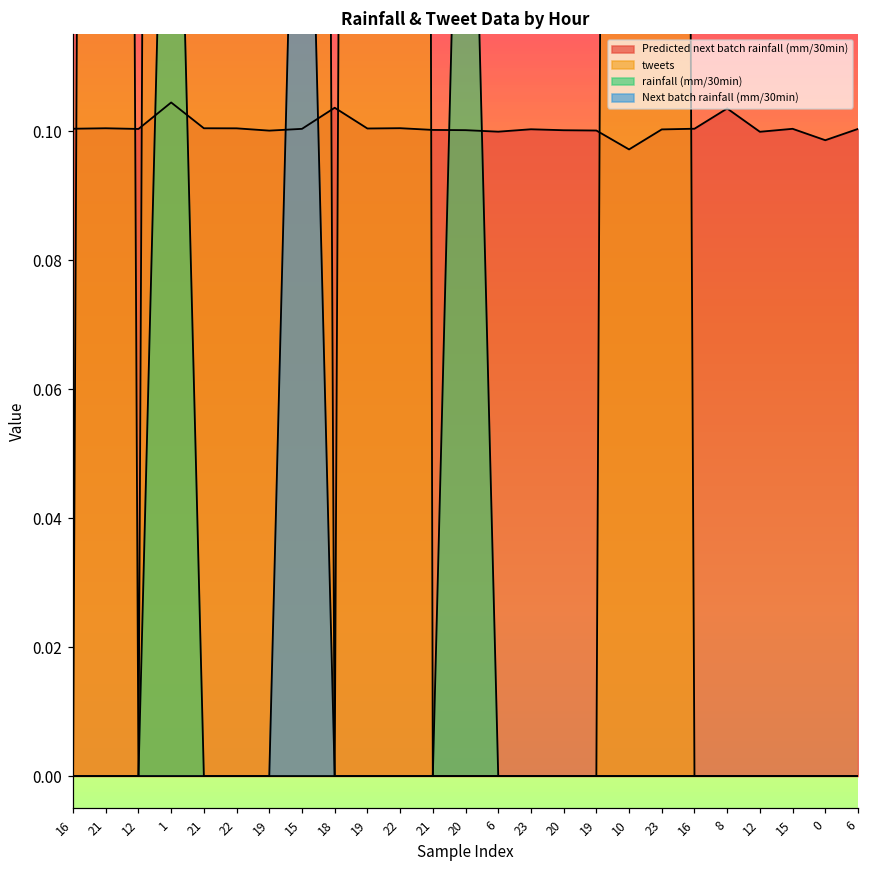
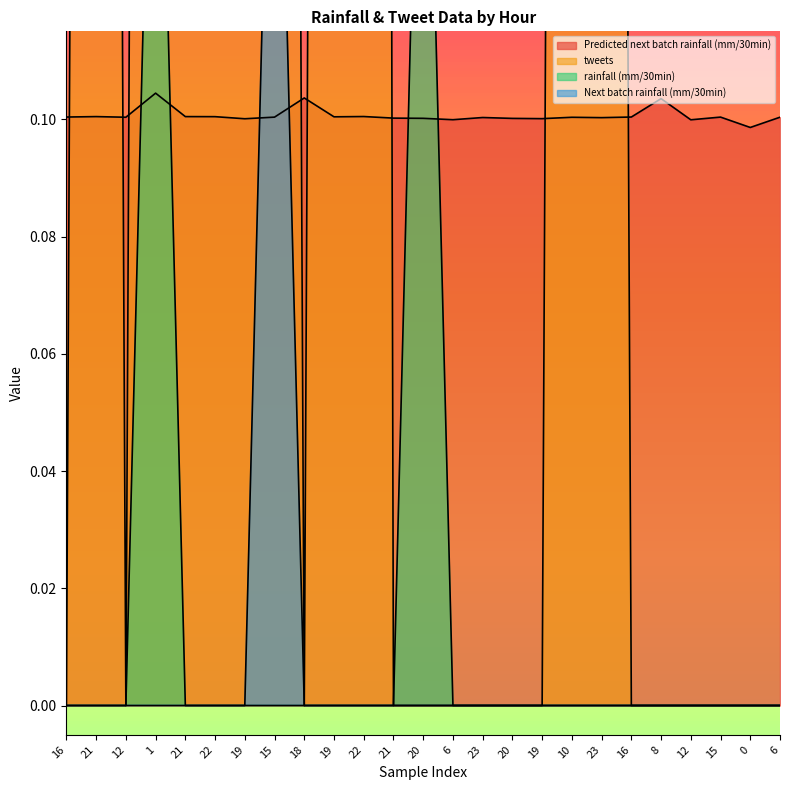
Predicted next batch rainfall (mm/30min), 10: 0.097 -> 0.100
